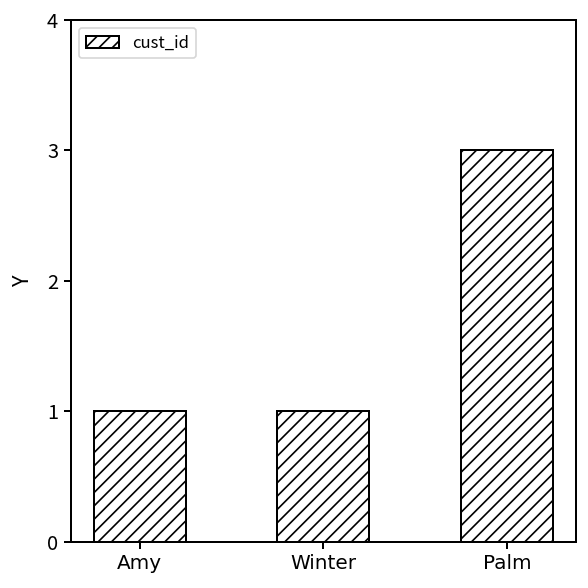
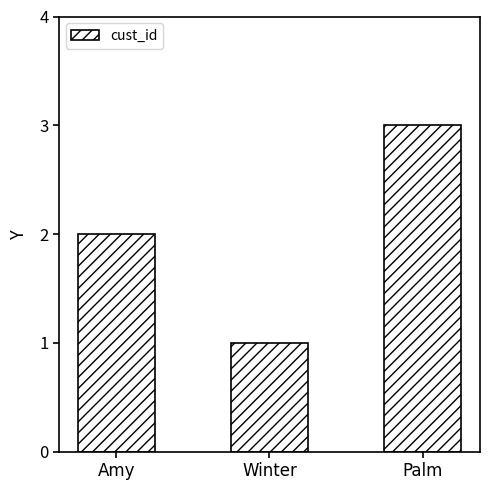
Amy: 1 -> 2
